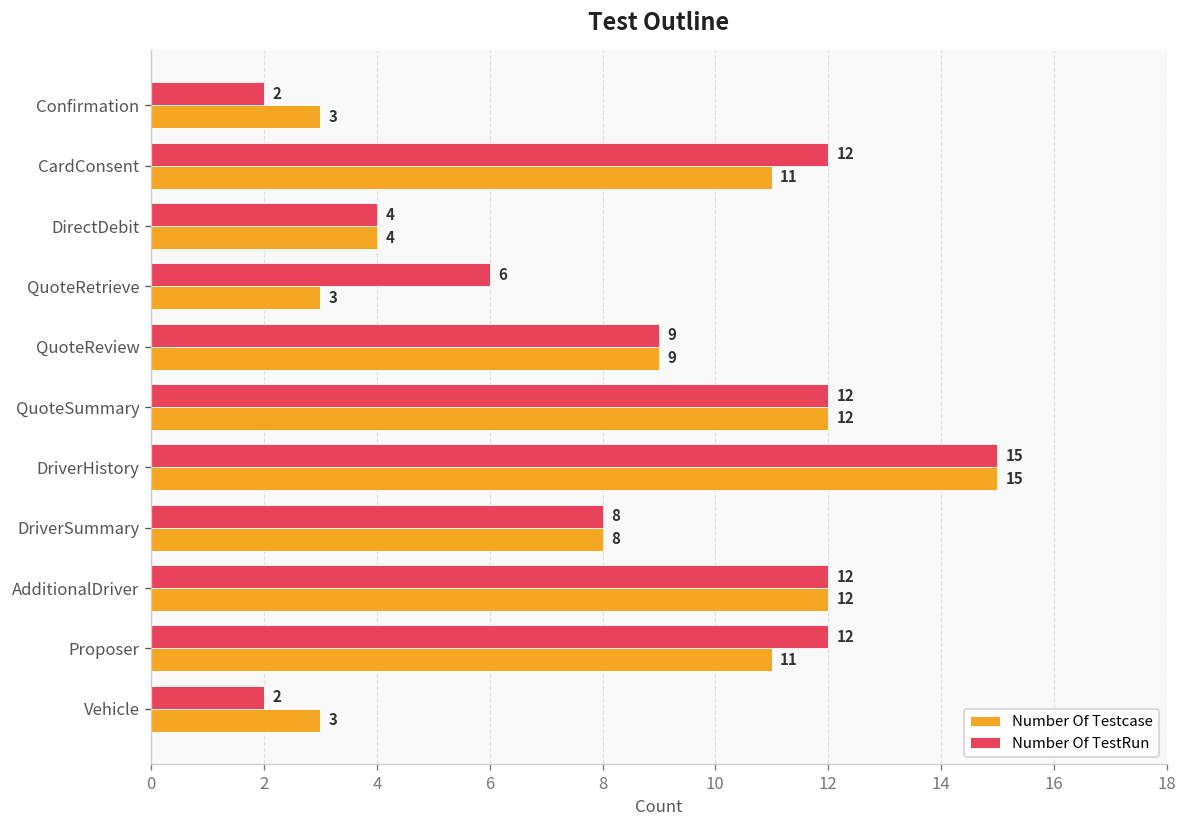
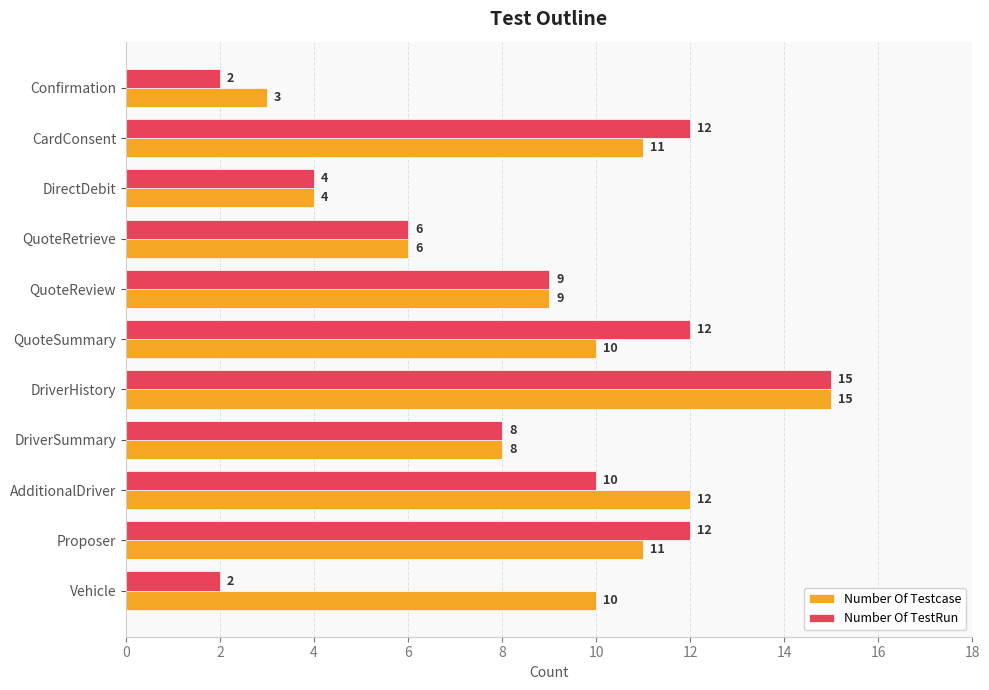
Number Of Testcase, QuoteRetrieve: 3 -> 6
Number Of Testcase, QuoteSummary: 12 -> 10
Number Of TestRun, AdditionalDriver: 12 -> 10
Number Of Testcase, Vehicle: 3 -> 10
